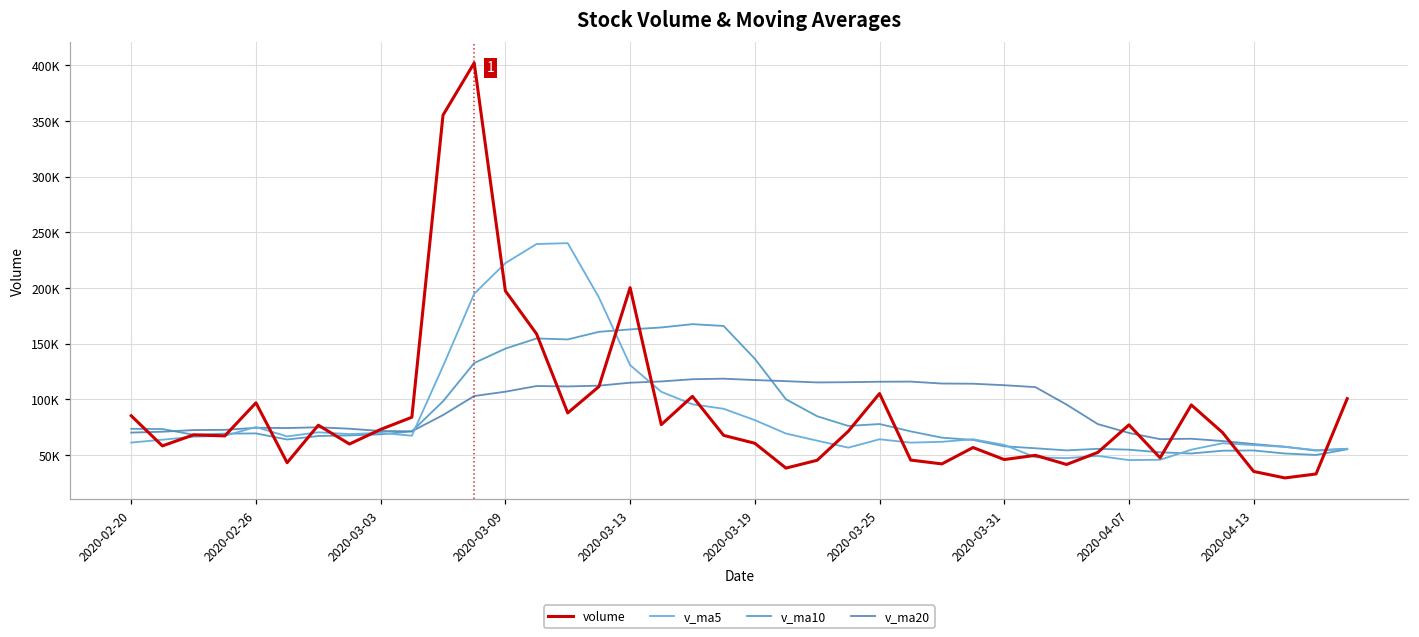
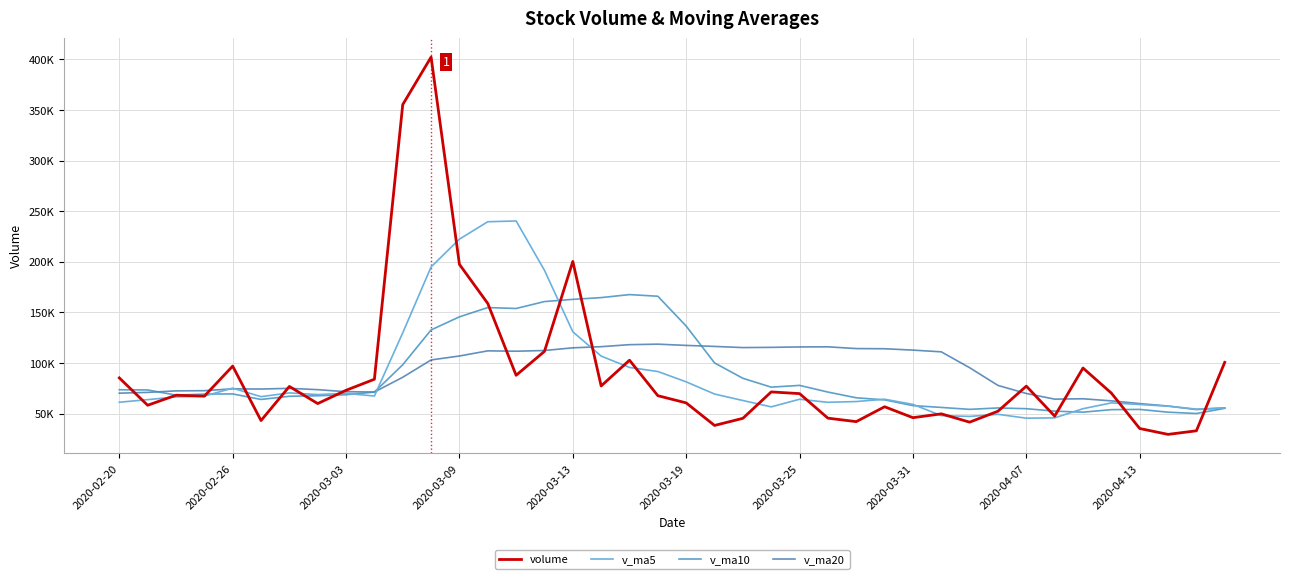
volume, 2020-03-25: 105000 -> 70000
